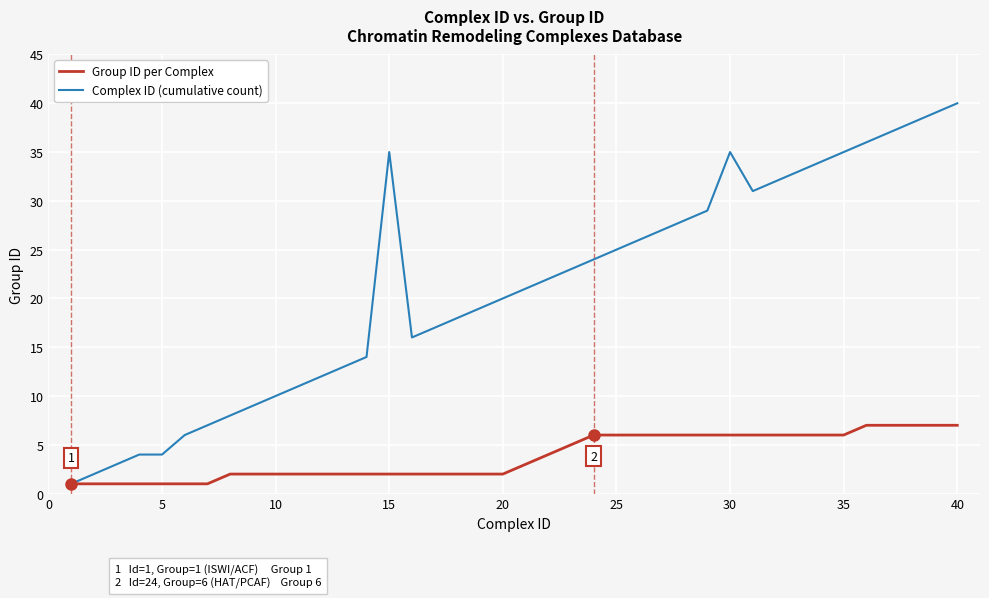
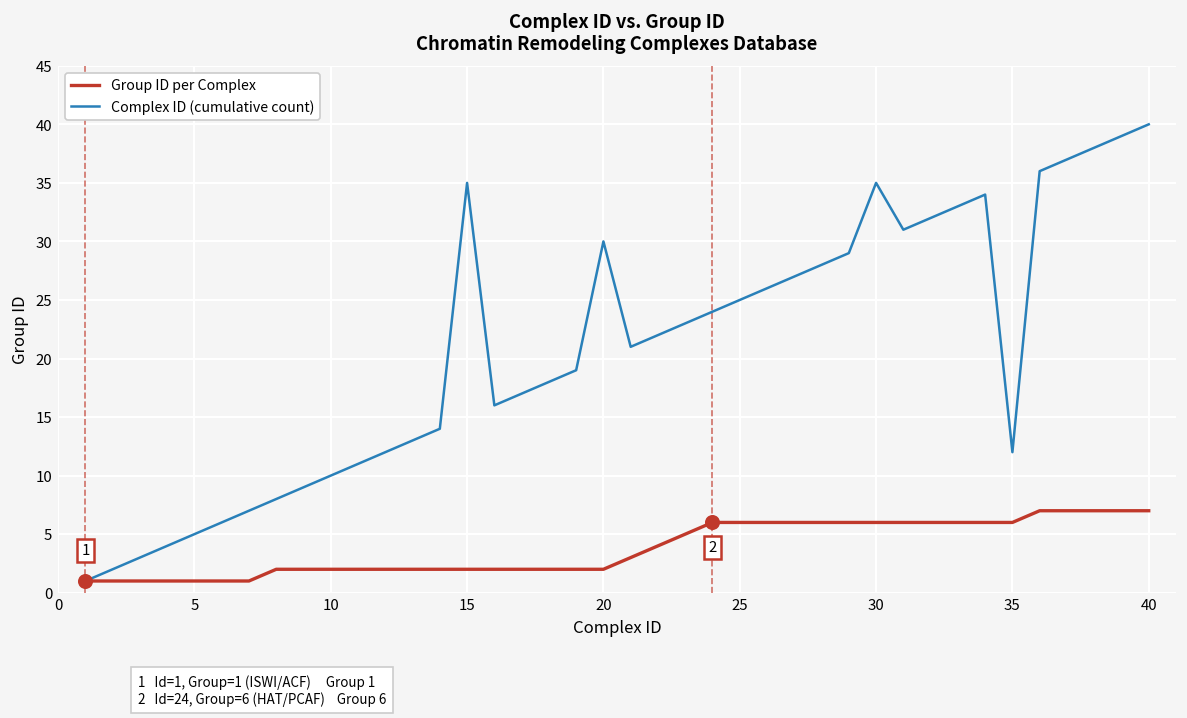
Complex ID (cumulative count), 5: 4 -> 5
Complex ID (cumulative count), 20: 20 -> 30
Complex ID (cumulative count), 35: 35 -> 12
